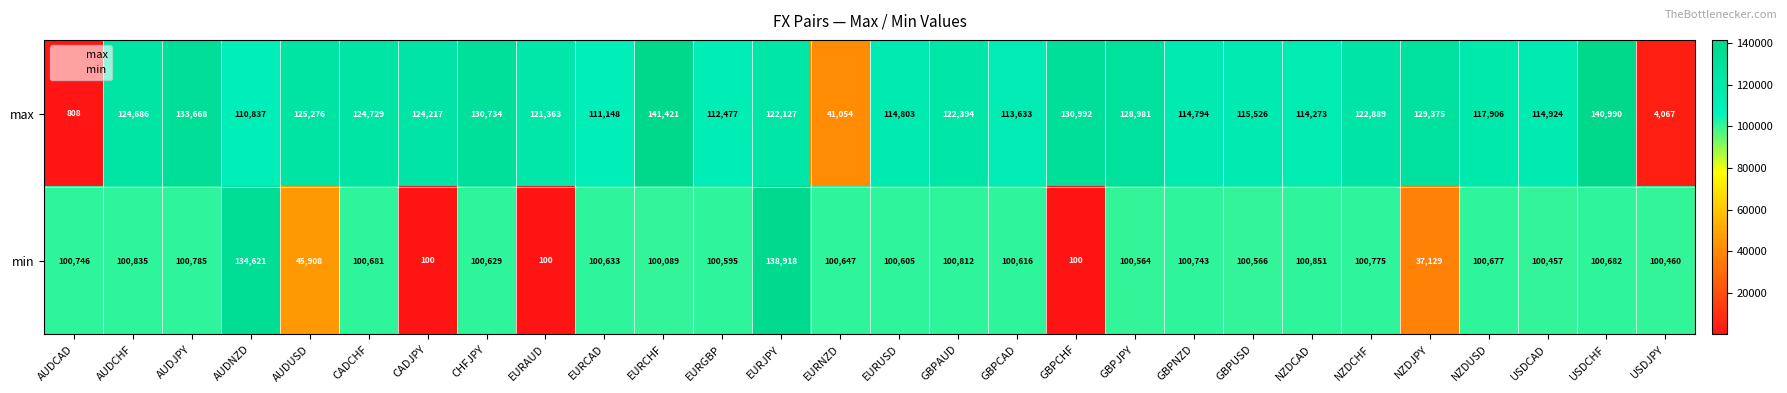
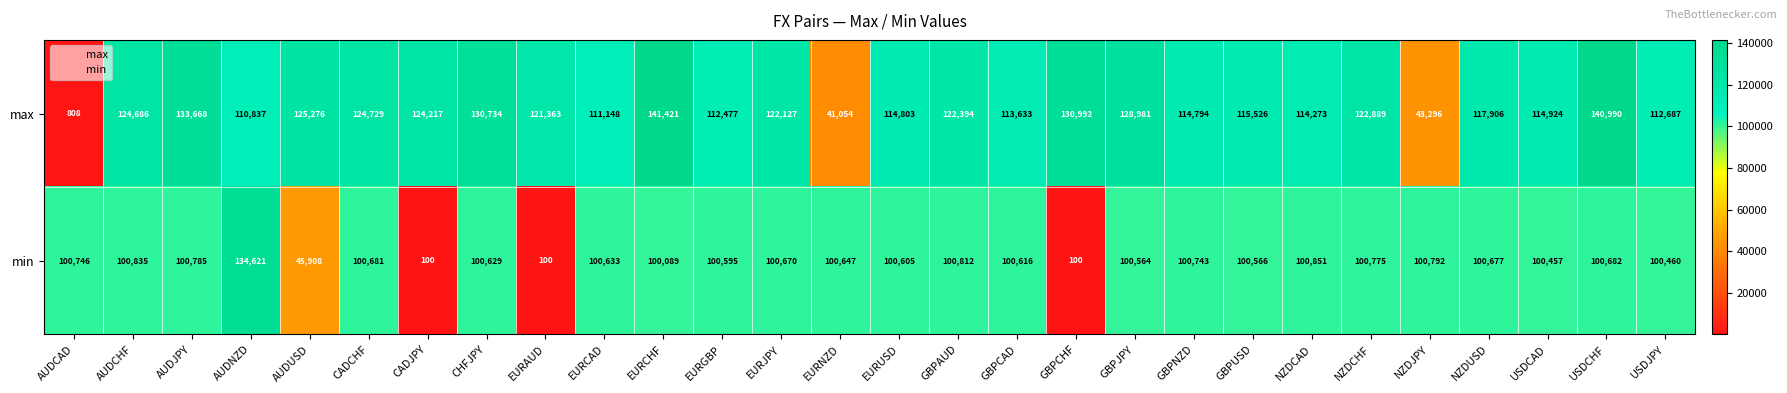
max, NZDJPY: 129,375 -> 43,296
max, USDJPY: 4,067 -> 112,687
min, EURJPY: 138,918 -> 100,670
min, NZDJPY: 37,129 -> 100,792
